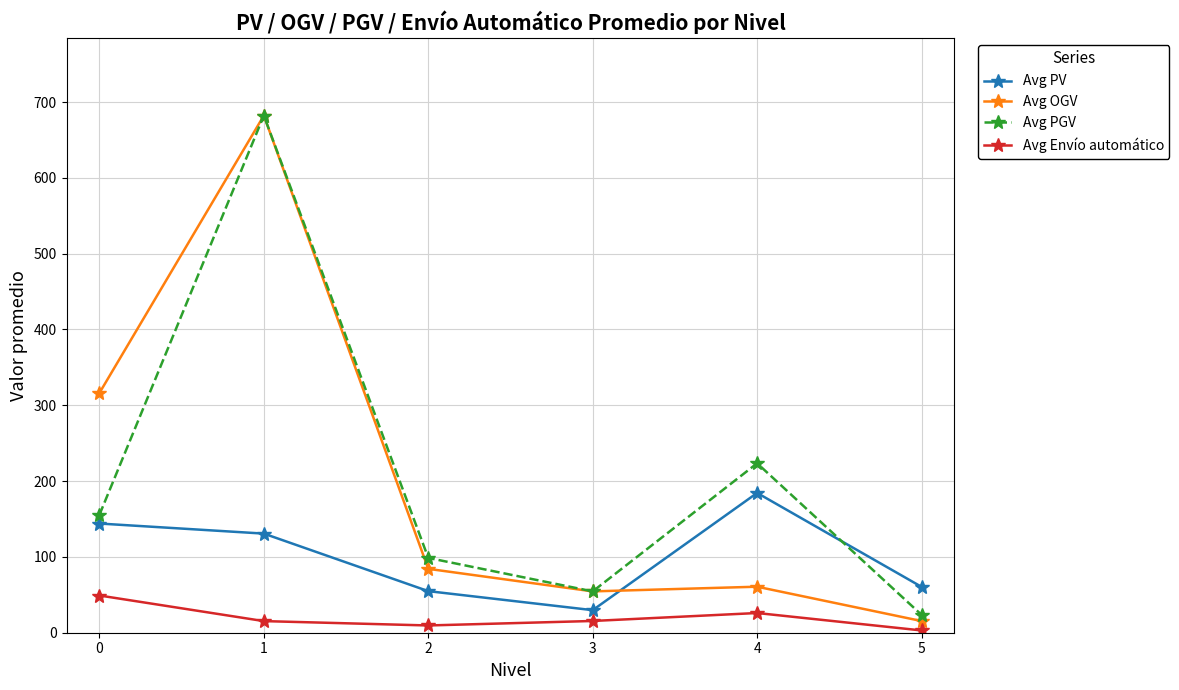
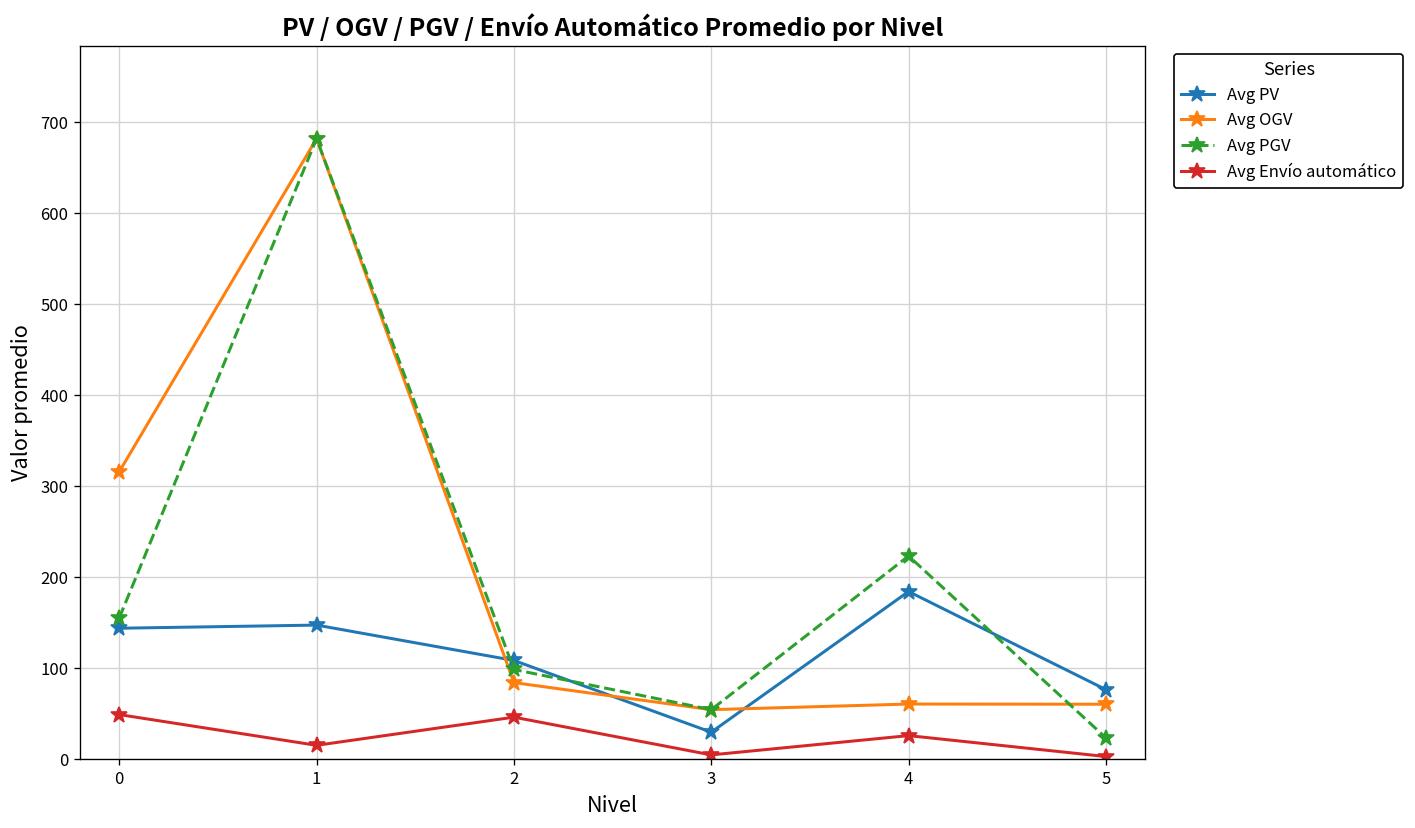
Avg PV, 1: 130 -> 150
Avg PV, 2: 50 -> 110
Avg Envío automático, 2: 10 -> 50
Avg Envío automático, 3: 20 -> 0
Avg PV, 5: 60 -> 80
Avg OGV, 5: 20 -> 60
